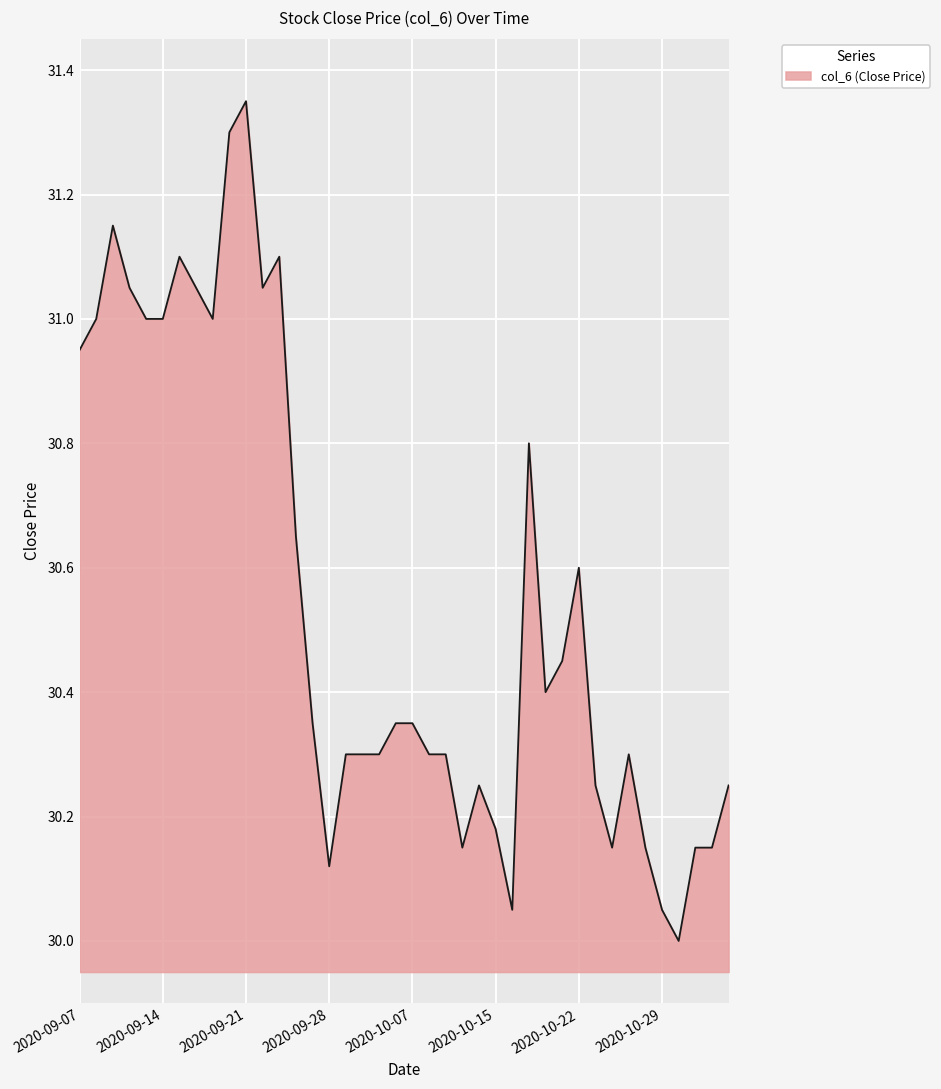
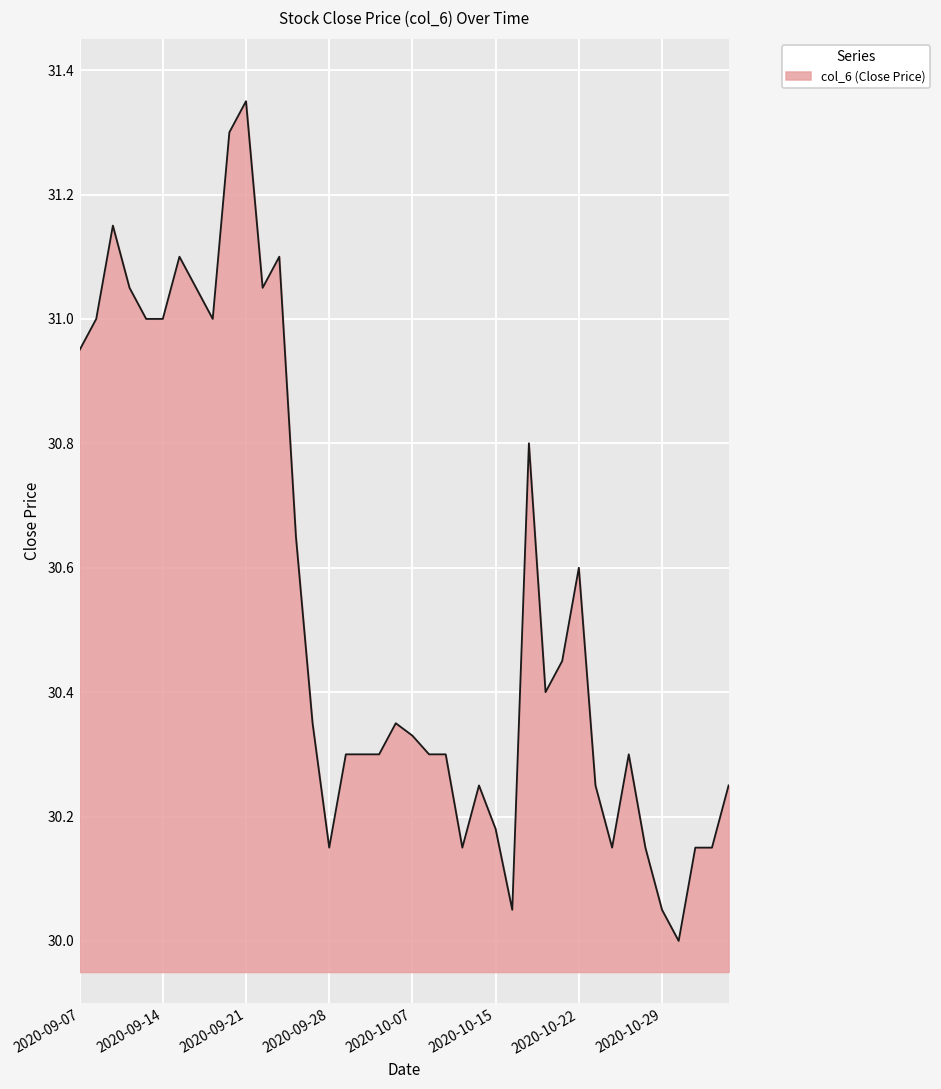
2020-09-28: 30.12 -> 30.15
2020-10-07: 30.35 -> 30.33
